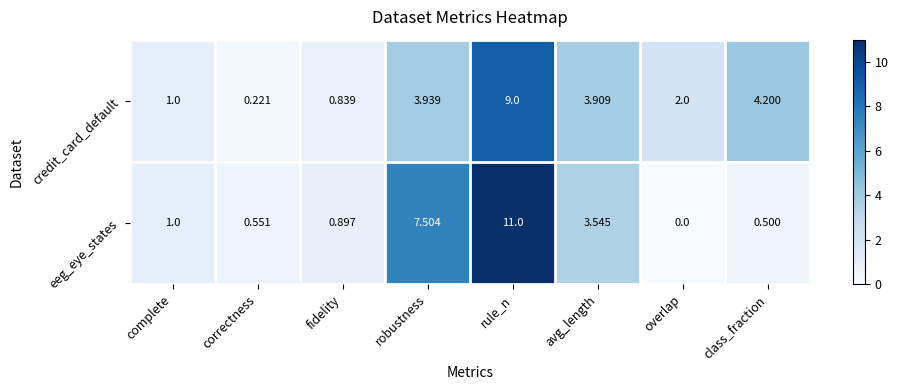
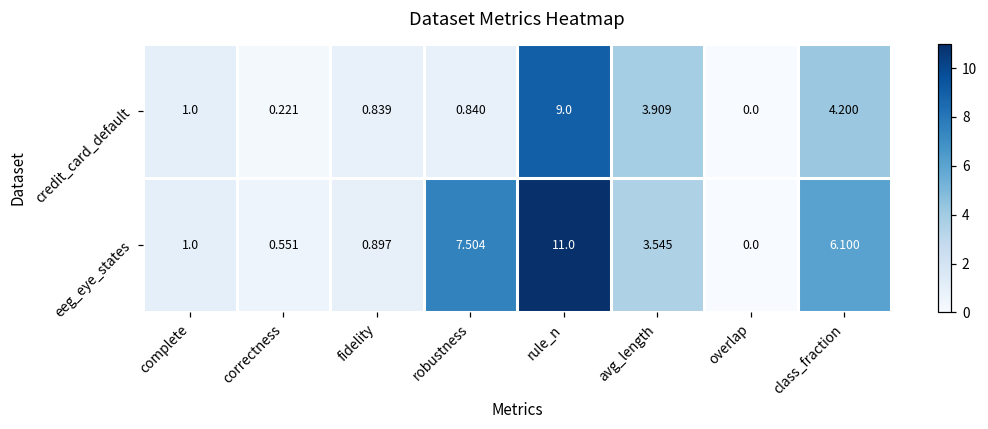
credit_card_default, robustness: 3.939 -> 0.840
credit_card_default, overlap: 2.0 -> 0.0
eeg_eye_states, class_fraction: 0.500 -> 6.100
